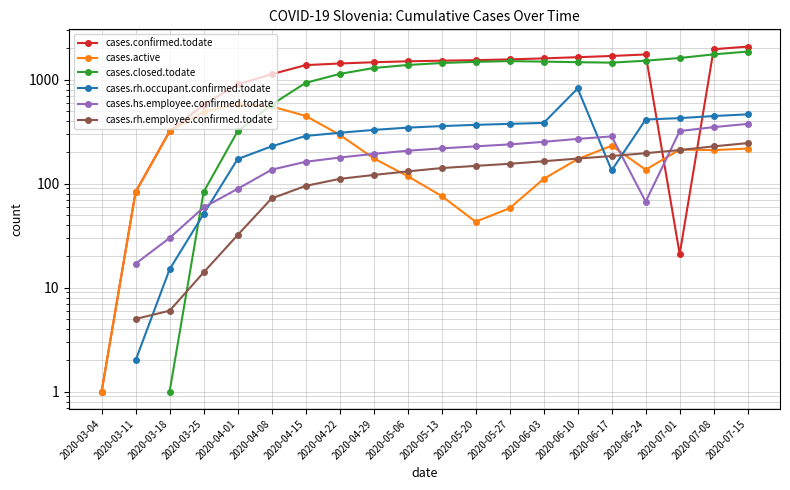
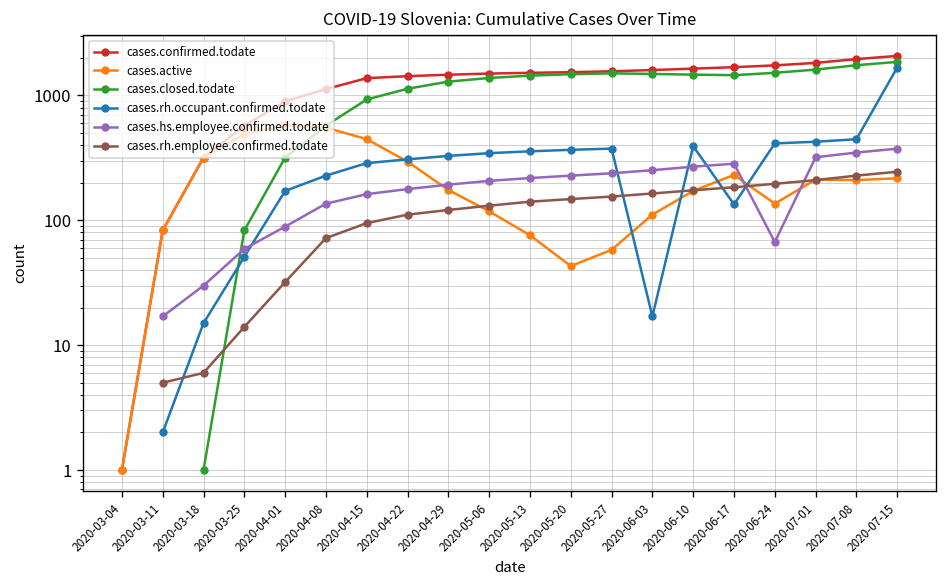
cases.rh.occupant.confirmed.todate, 2020-06-03: 380 -> 17
cases.rh.occupant.confirmed.todate, 2020-06-10: 800 -> 390
cases.confirmed.todate, 2020-07-01: 21 -> 1800
cases.rh.occupant.confirmed.todate, 2020-07-15: 500 -> 1700
